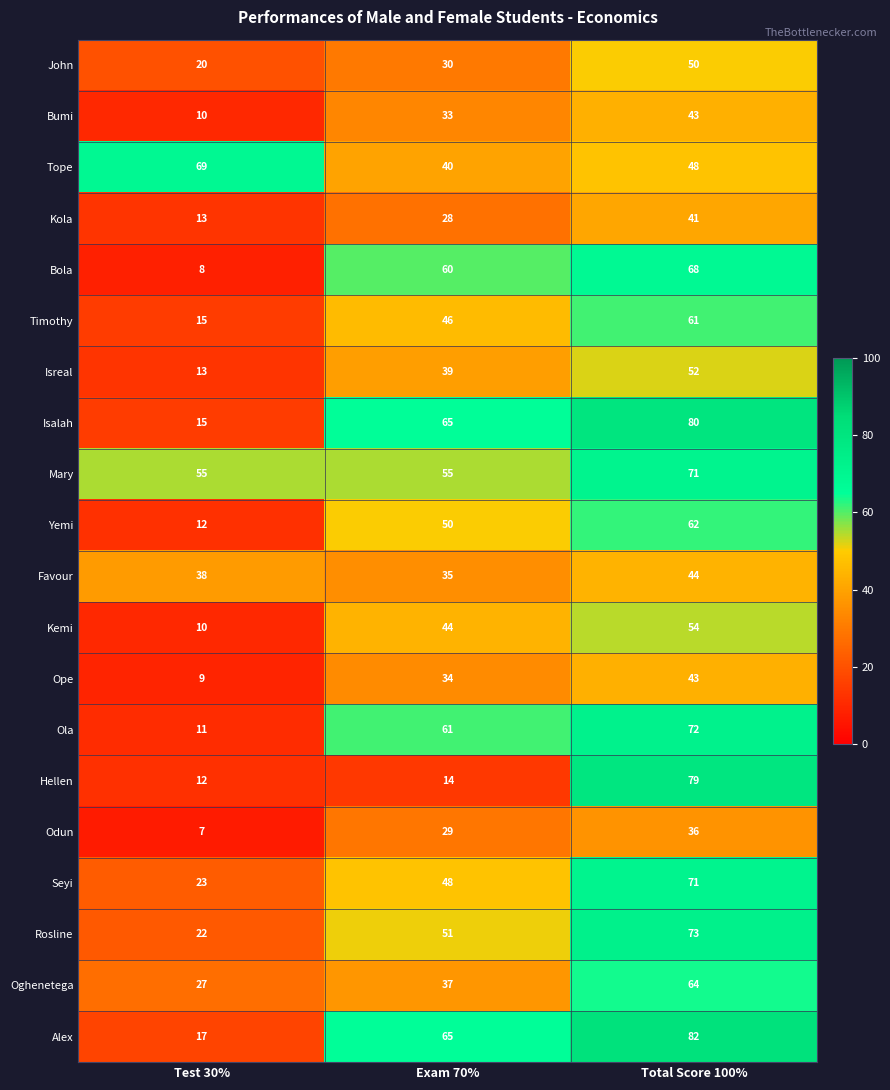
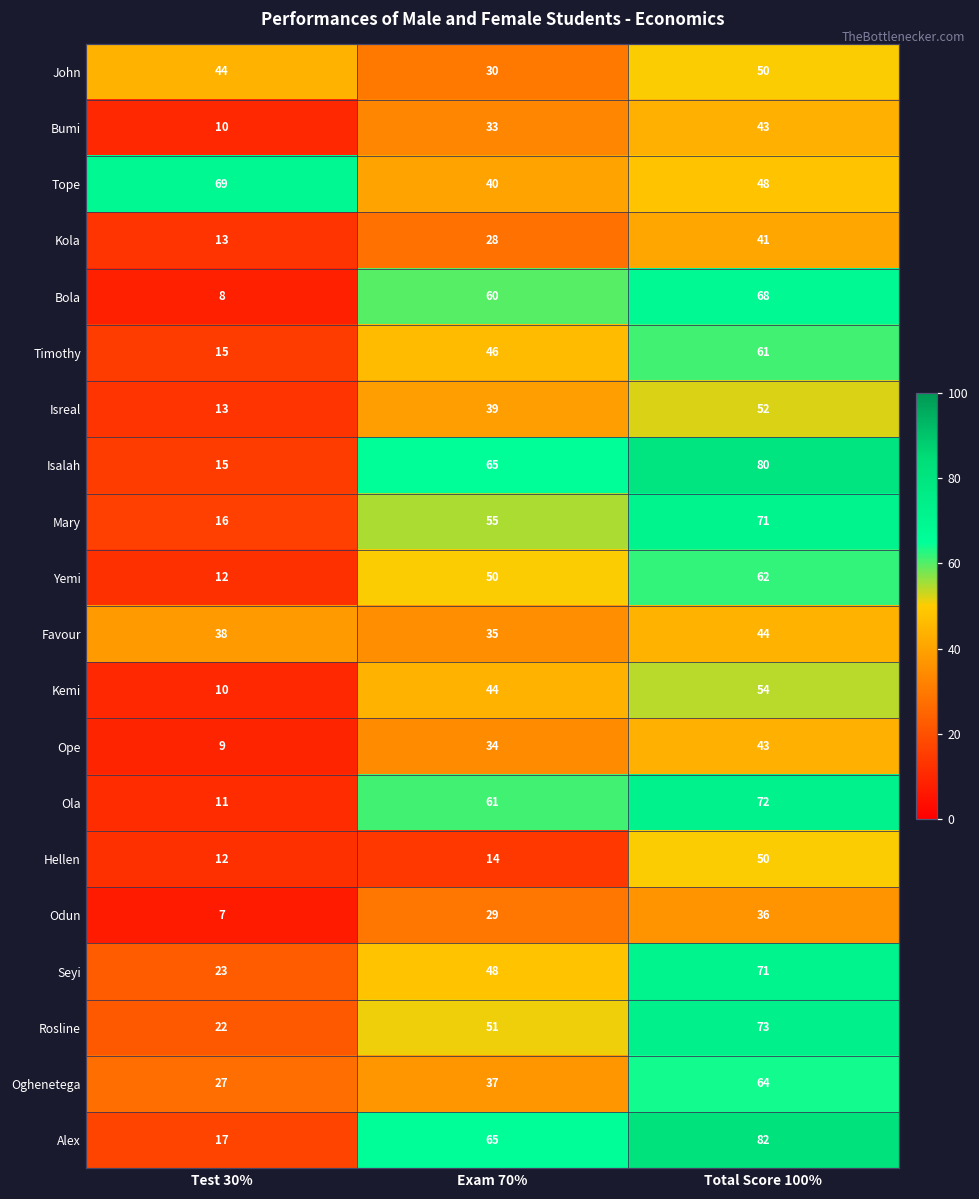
John, Test 30%: 20 -> 44
Mary, Test 30%: 55 -> 16
Hellen, Total Score 100%: 79 -> 50
